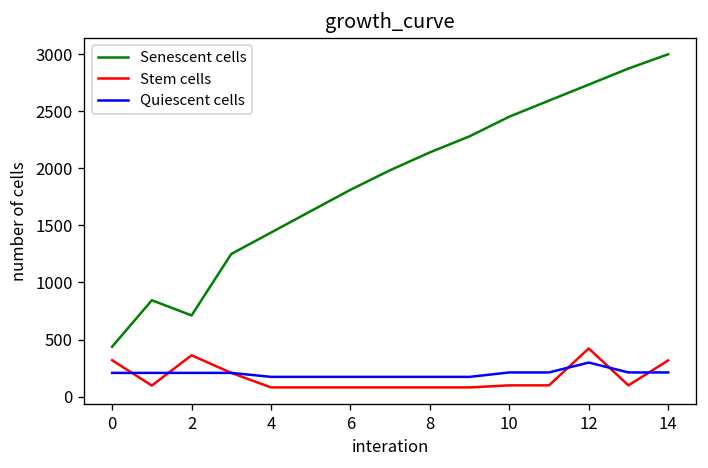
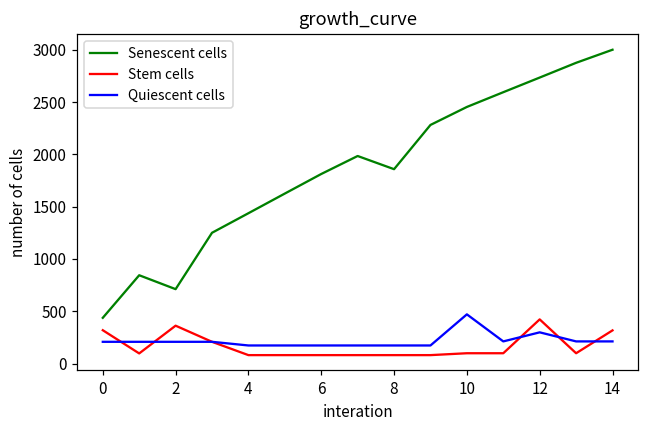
Senescent cells, 8: 2100 -> 1900
Quiescent cells, 10: 200 -> 500
